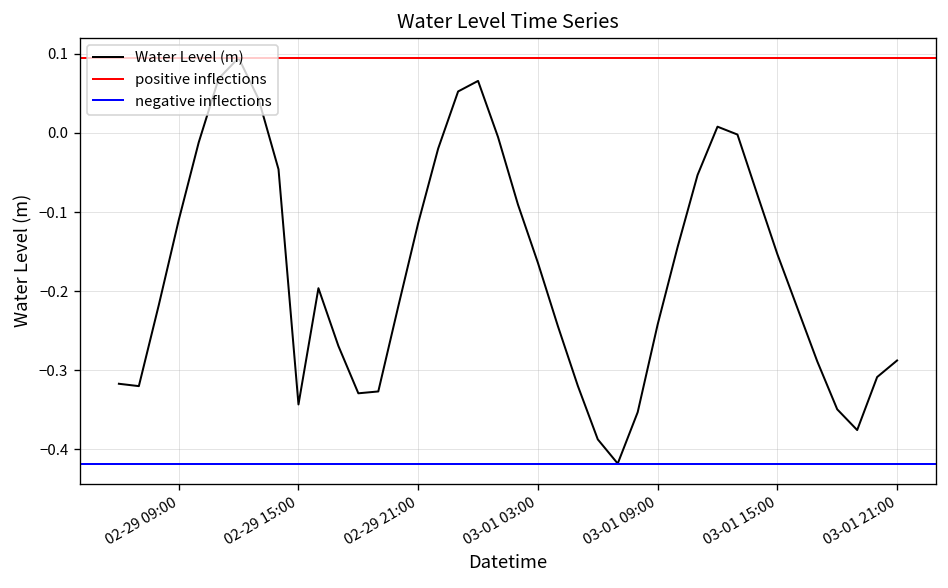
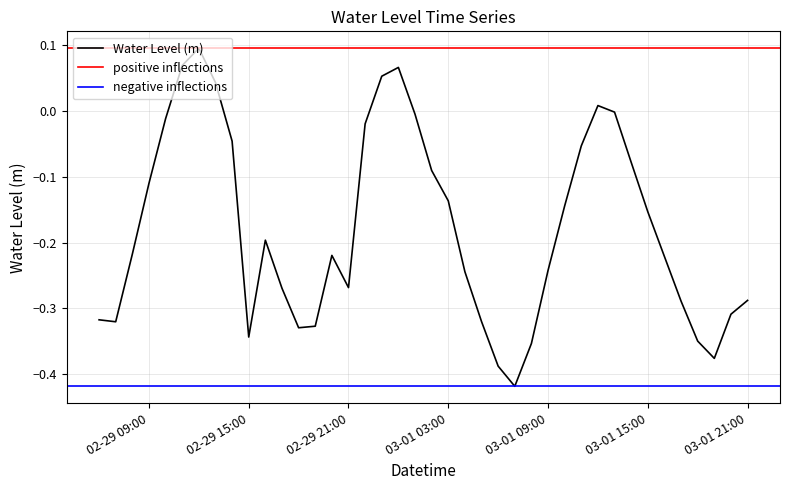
02-29 21:00: -0.11 -> -0.27
03-01 03:00: -0.16 -> -0.14
